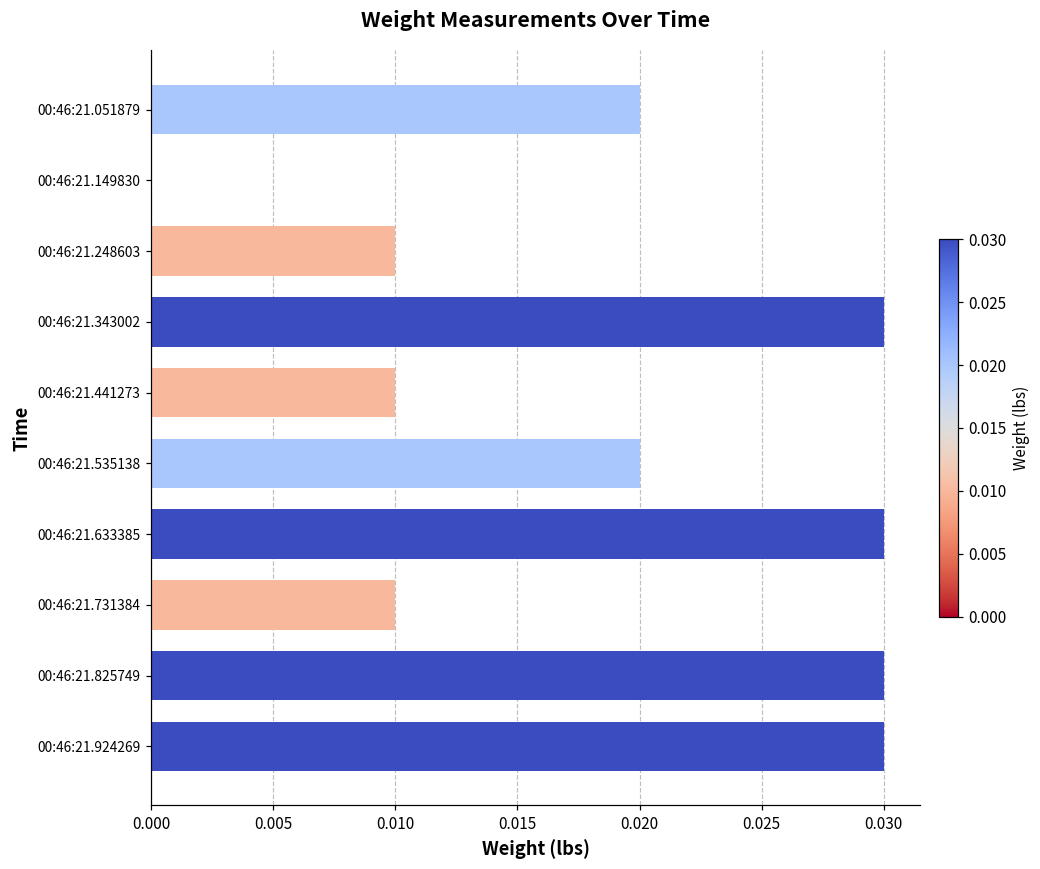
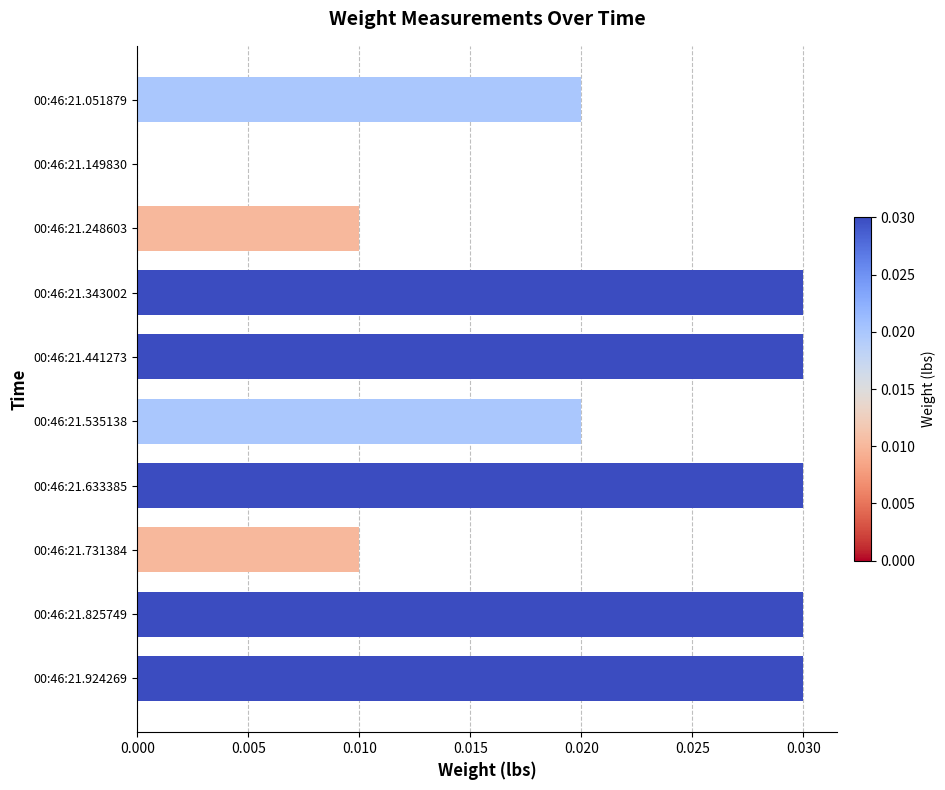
00:46:21.441273: 0.01 -> 0.03
